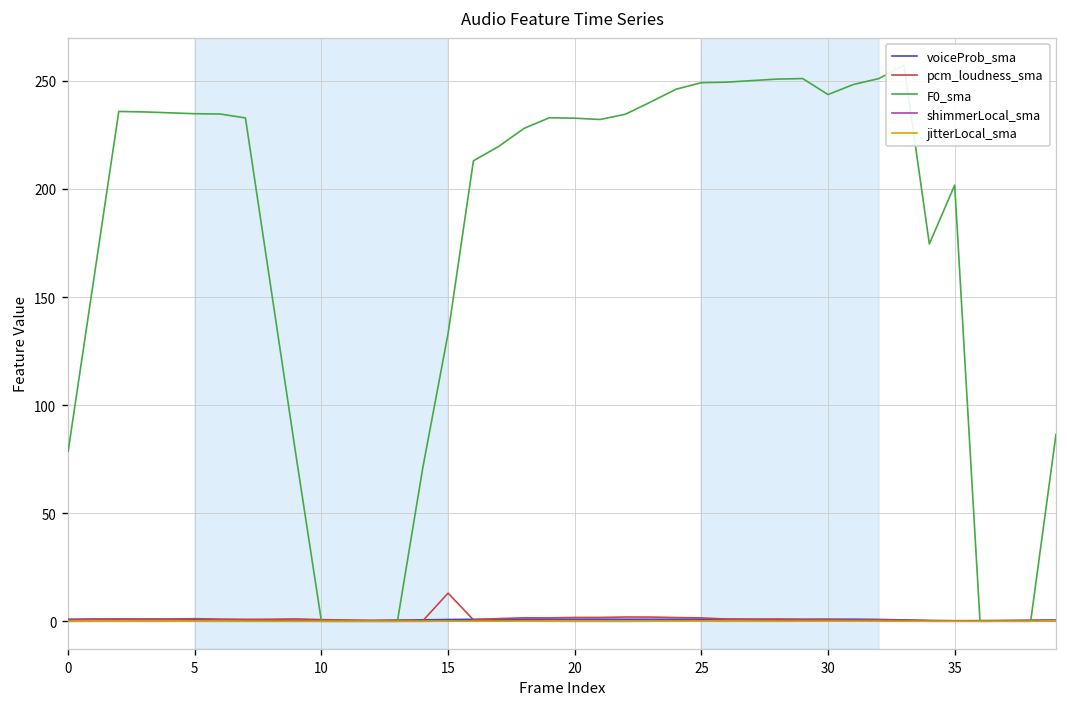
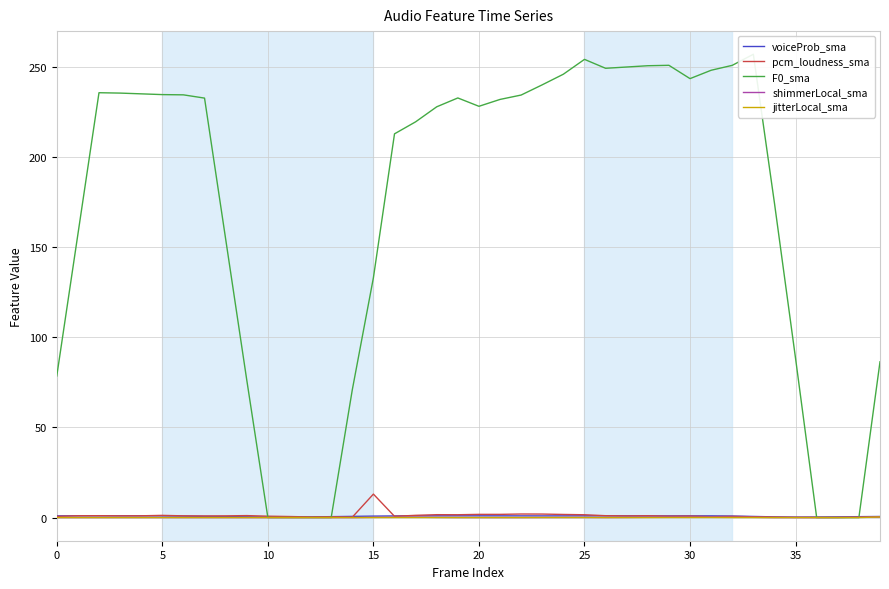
F0_sma, 20: 233 -> 228
F0_sma, 25: 249 -> 254
F0_sma, 35: 202 -> 88
